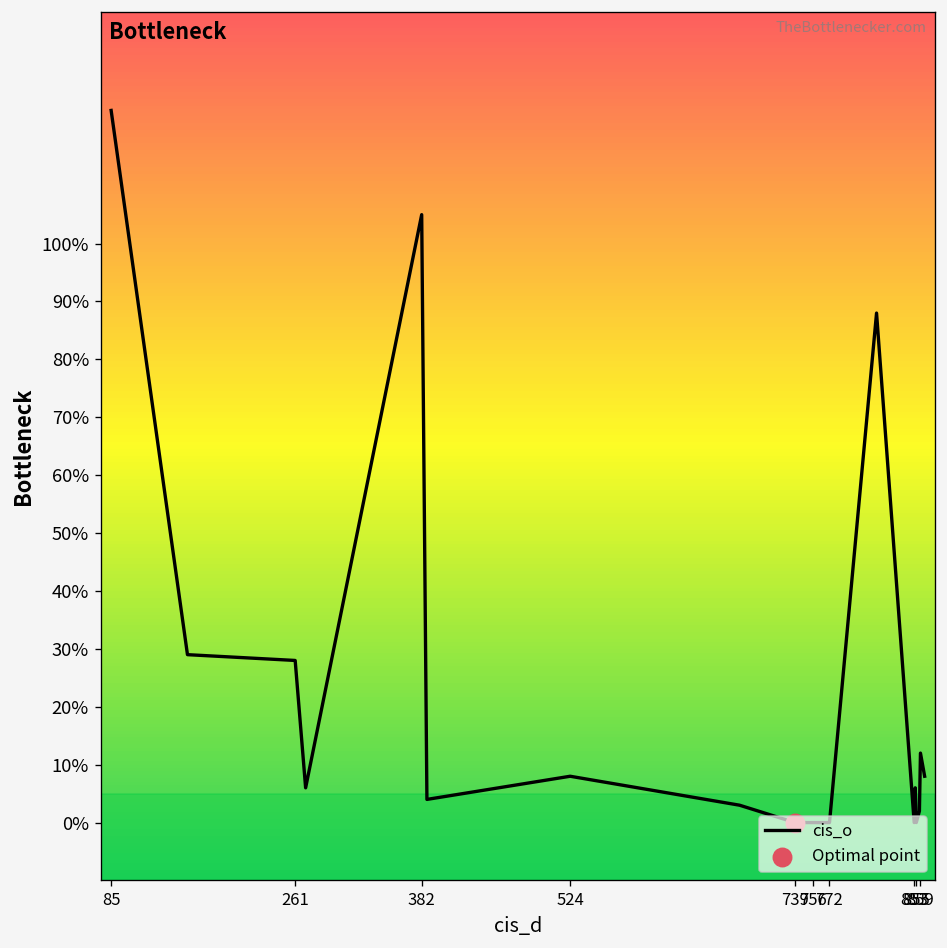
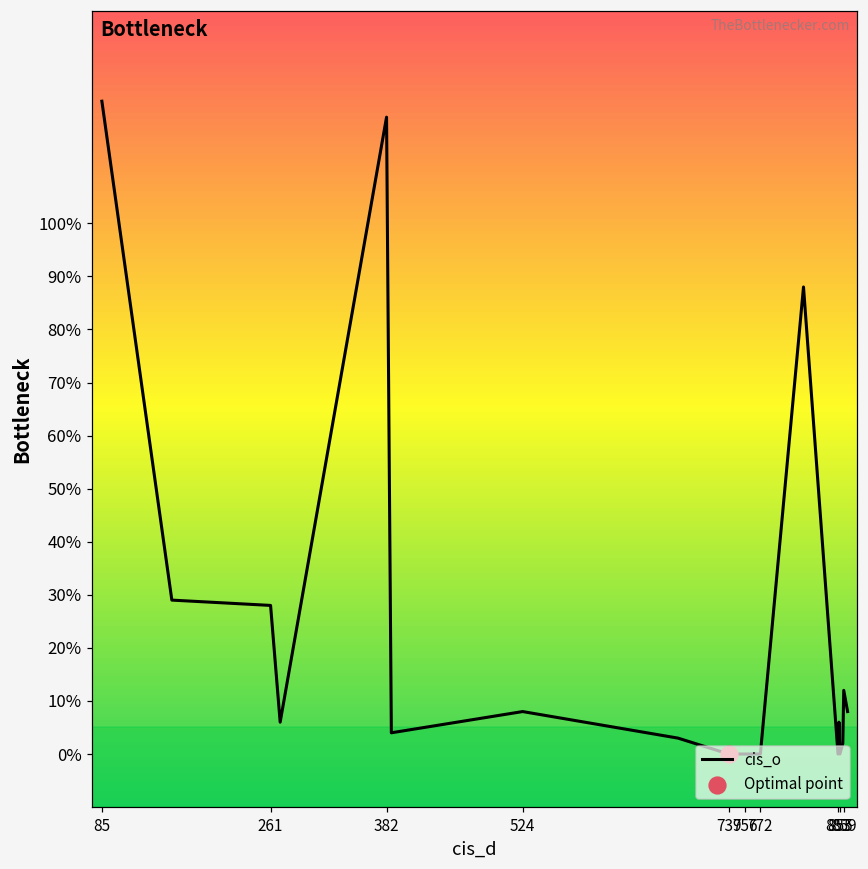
cis_o, 382: 105% -> 120%
